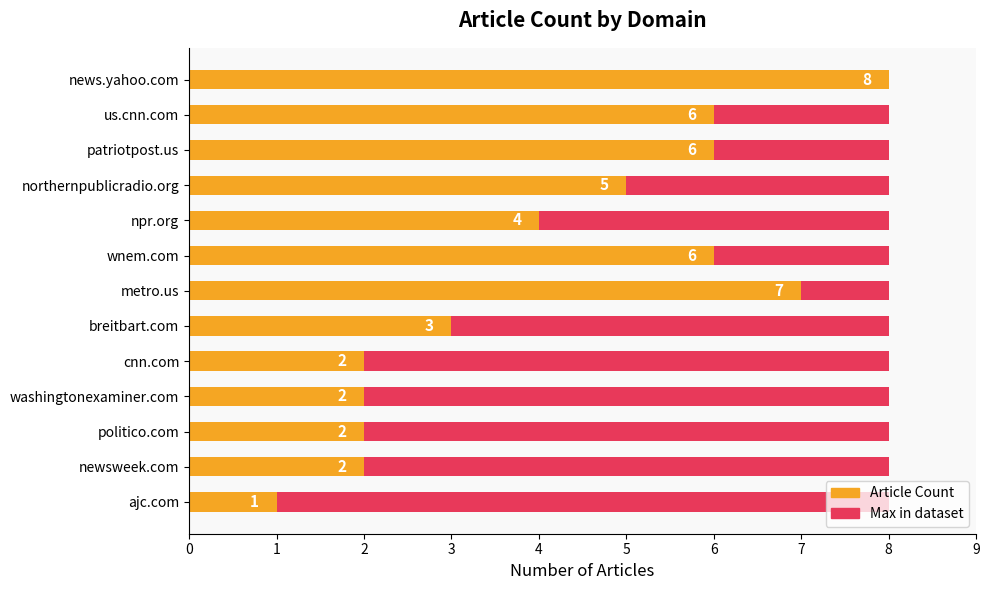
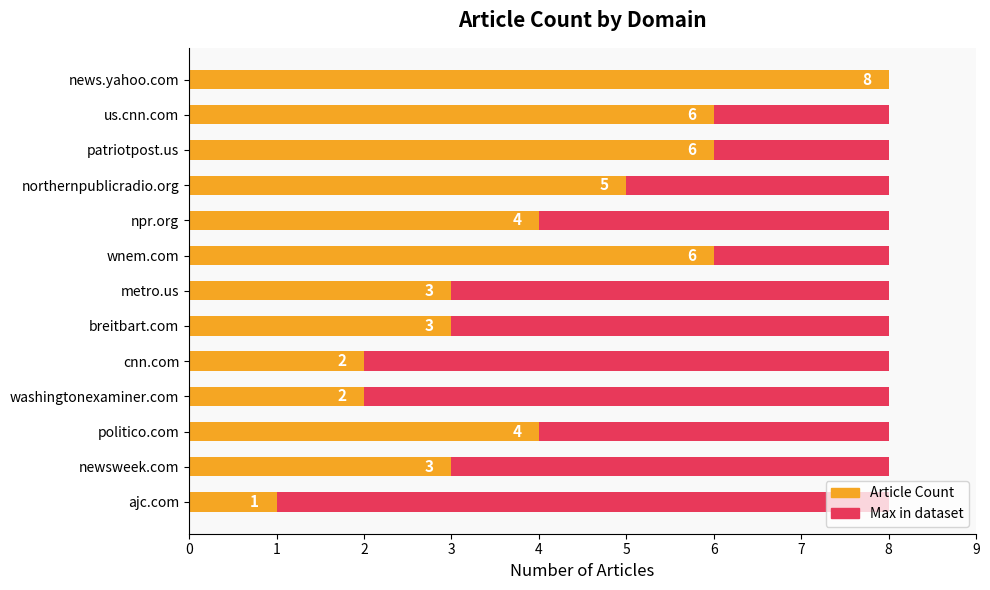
Article Count, metro.us: 7 -> 3
Article Count, politico.com: 2 -> 4
Article Count, newsweek.com: 2 -> 3
